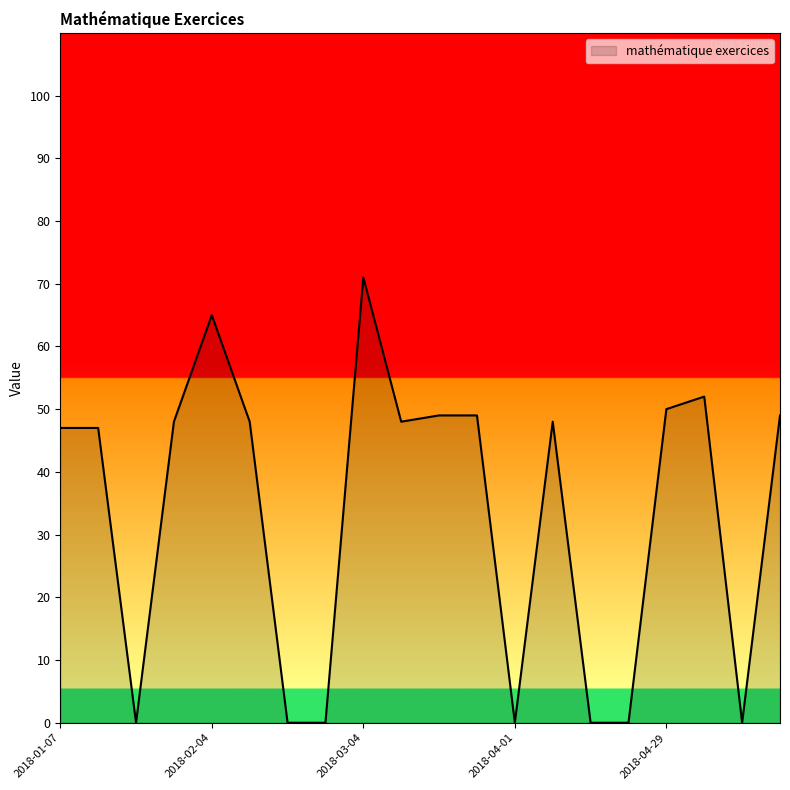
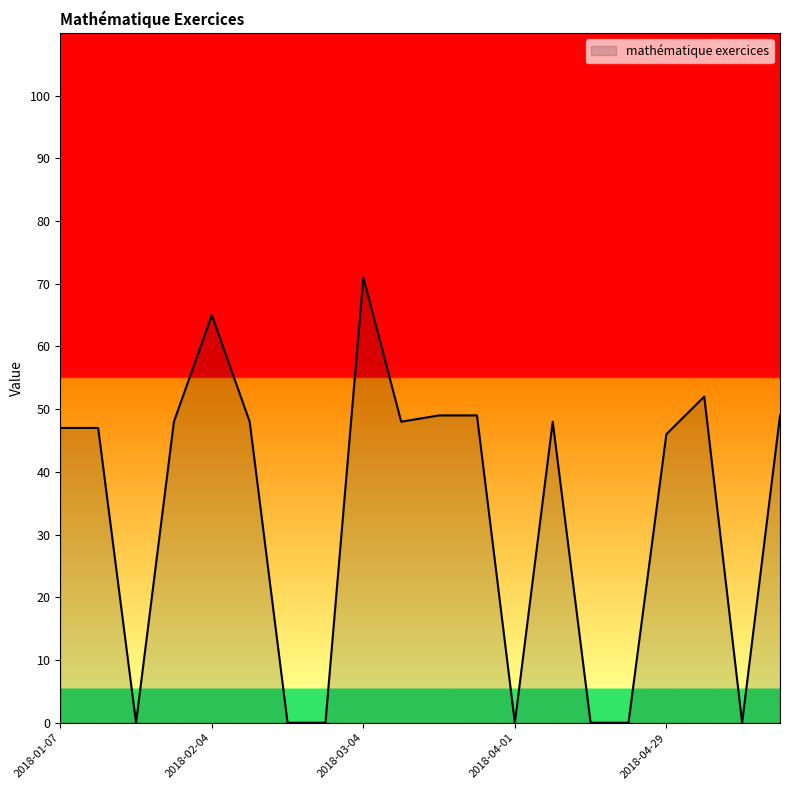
2018-04-29: 50 -> 46
